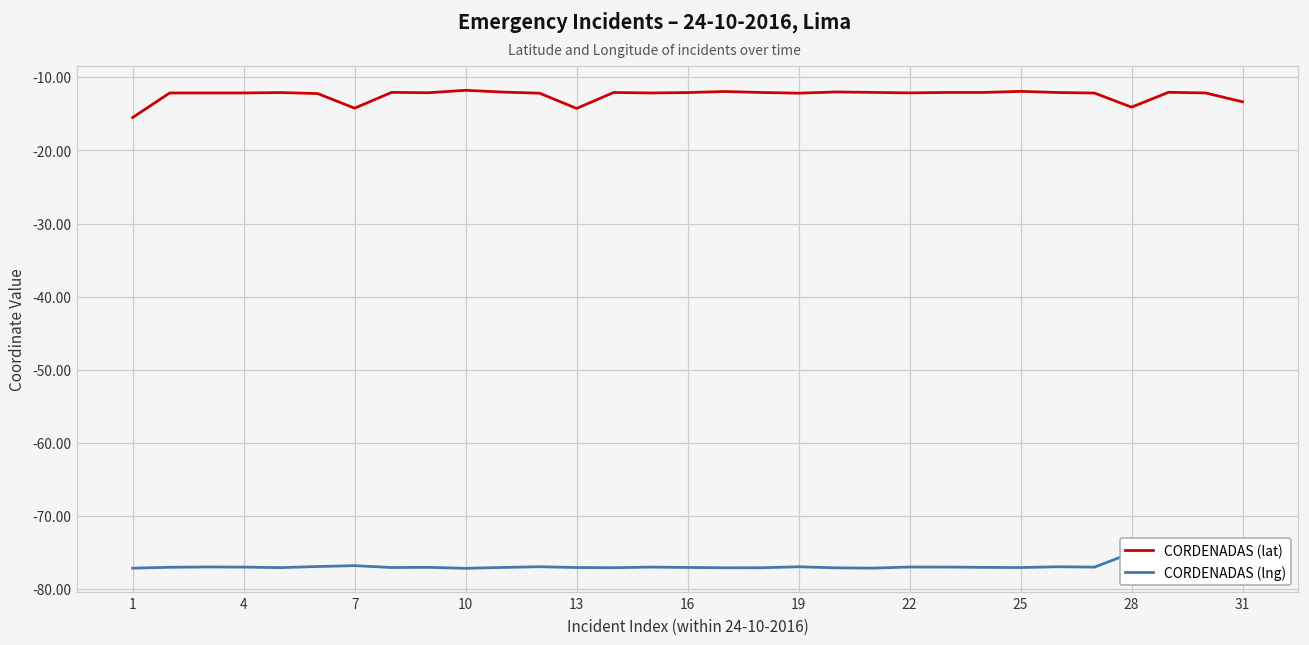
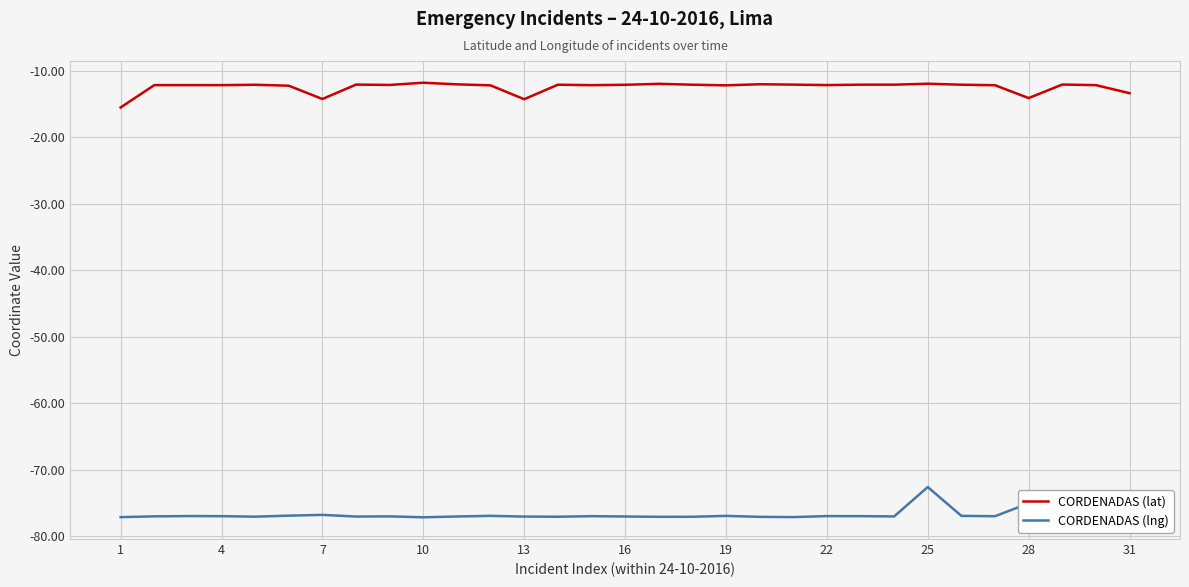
CORDENADAS (lng), 25: -77 -> -73
